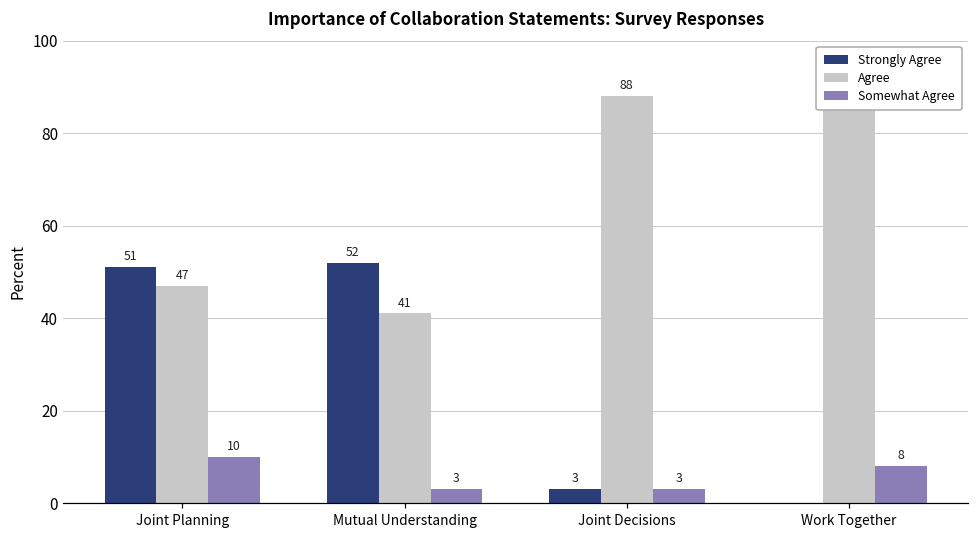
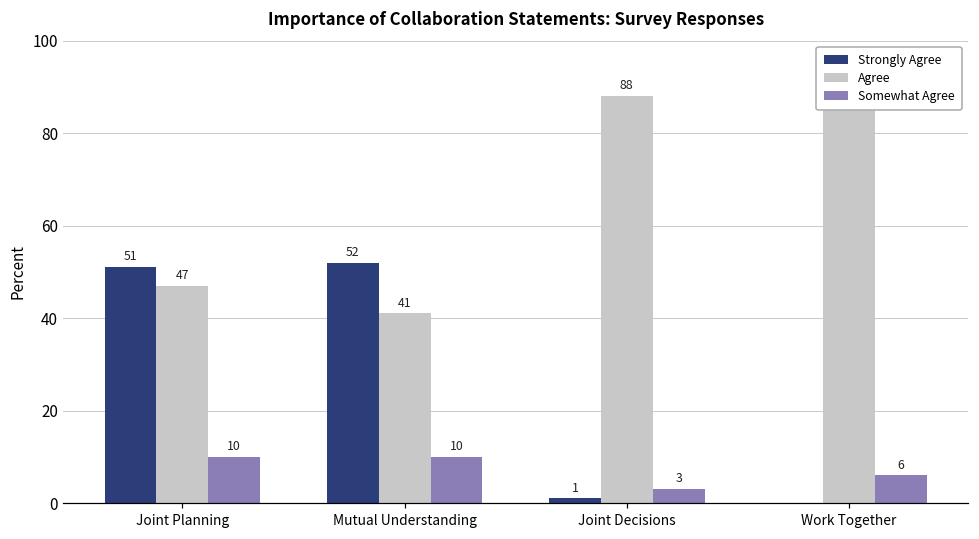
Somewhat Agree, Mutual Understanding: 3 -> 10
Strongly Agree, Joint Decisions: 3 -> 1
Somewhat Agree, Work Together: 8 -> 6
